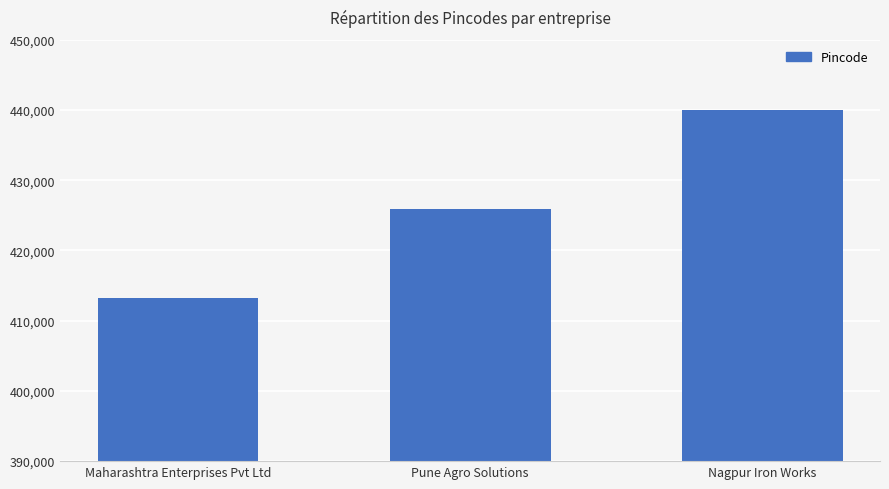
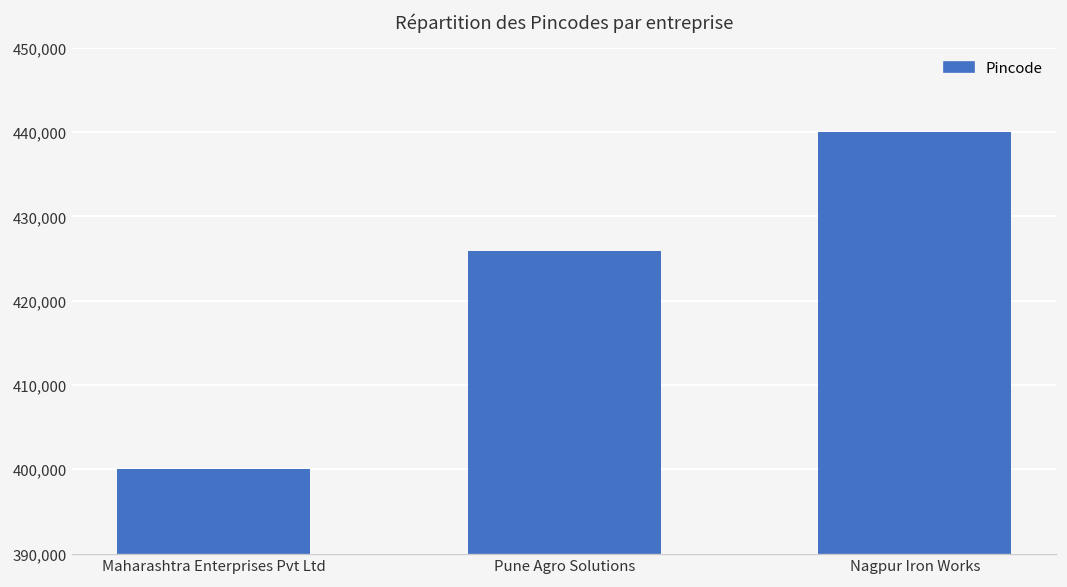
Maharashtra Enterprises Pvt Ltd: 413,000 -> 400,000
